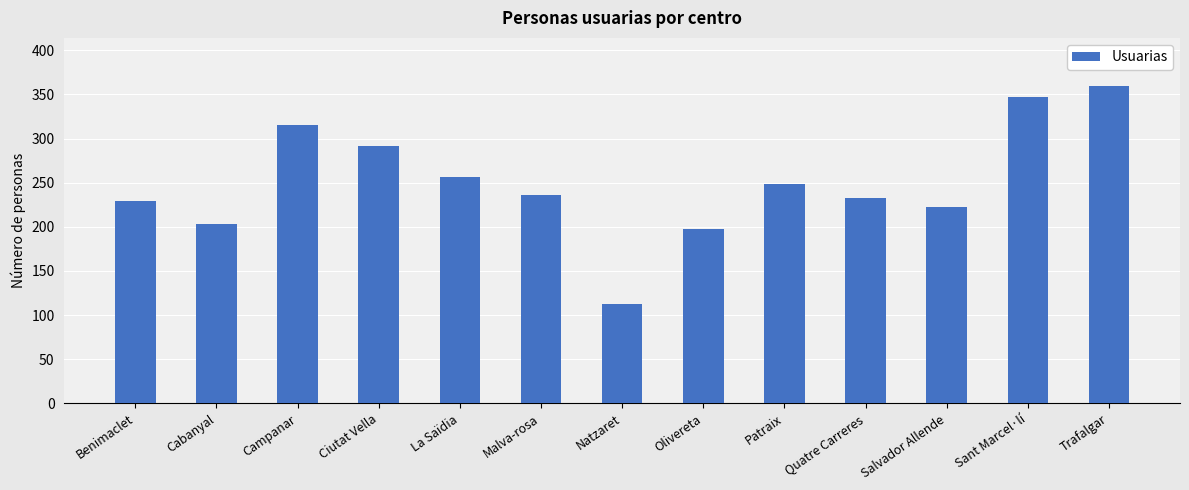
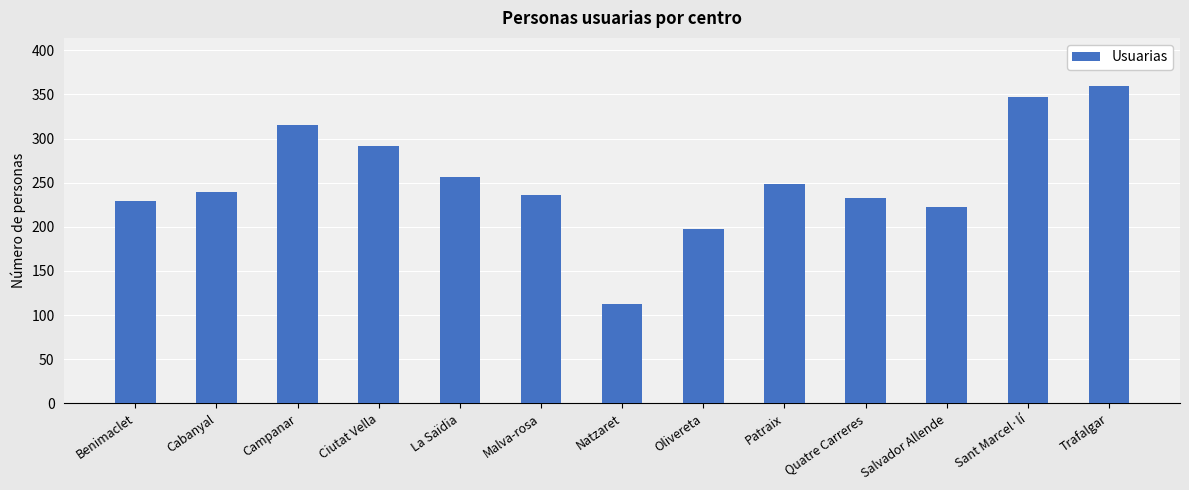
Cabanyal: 200 -> 240
